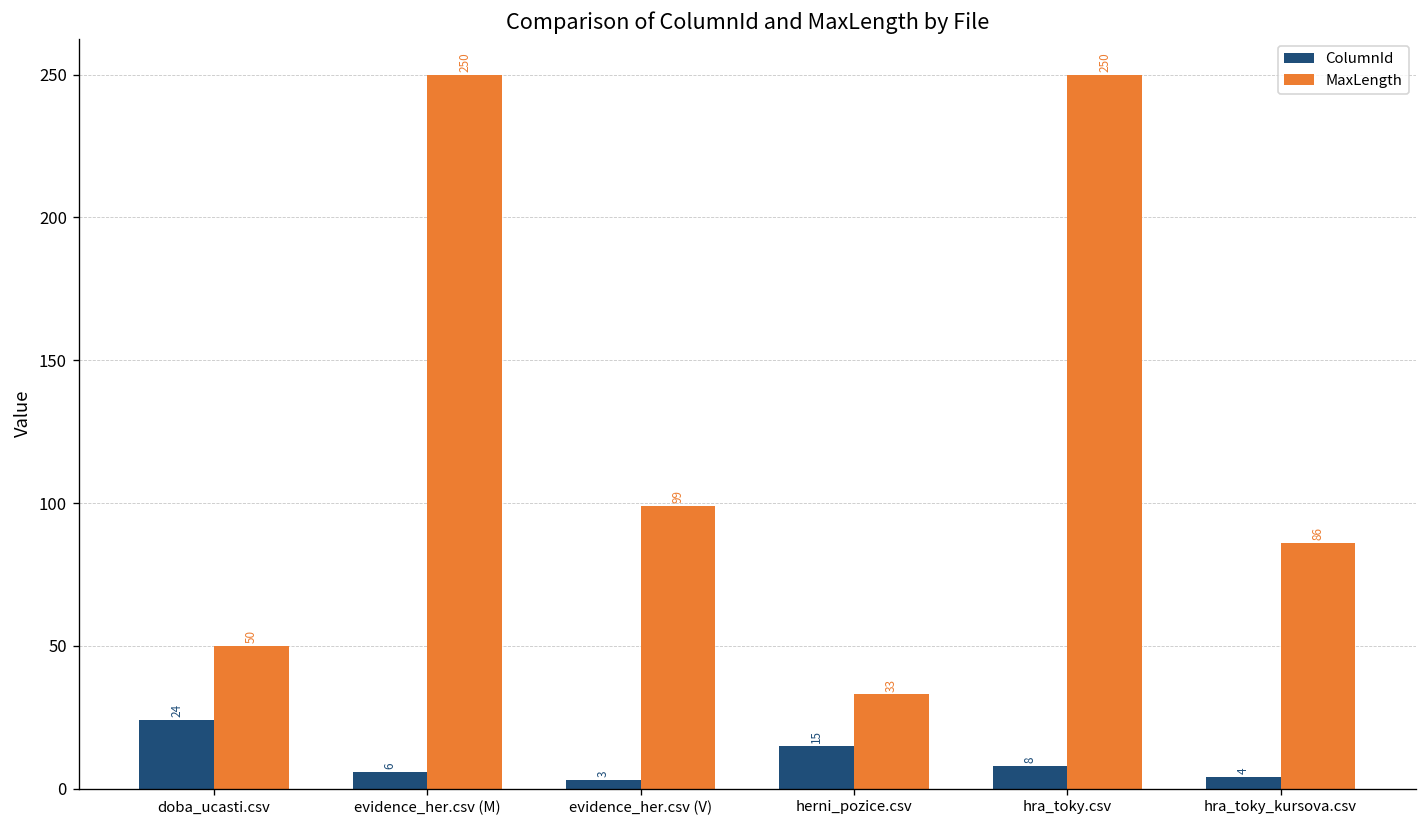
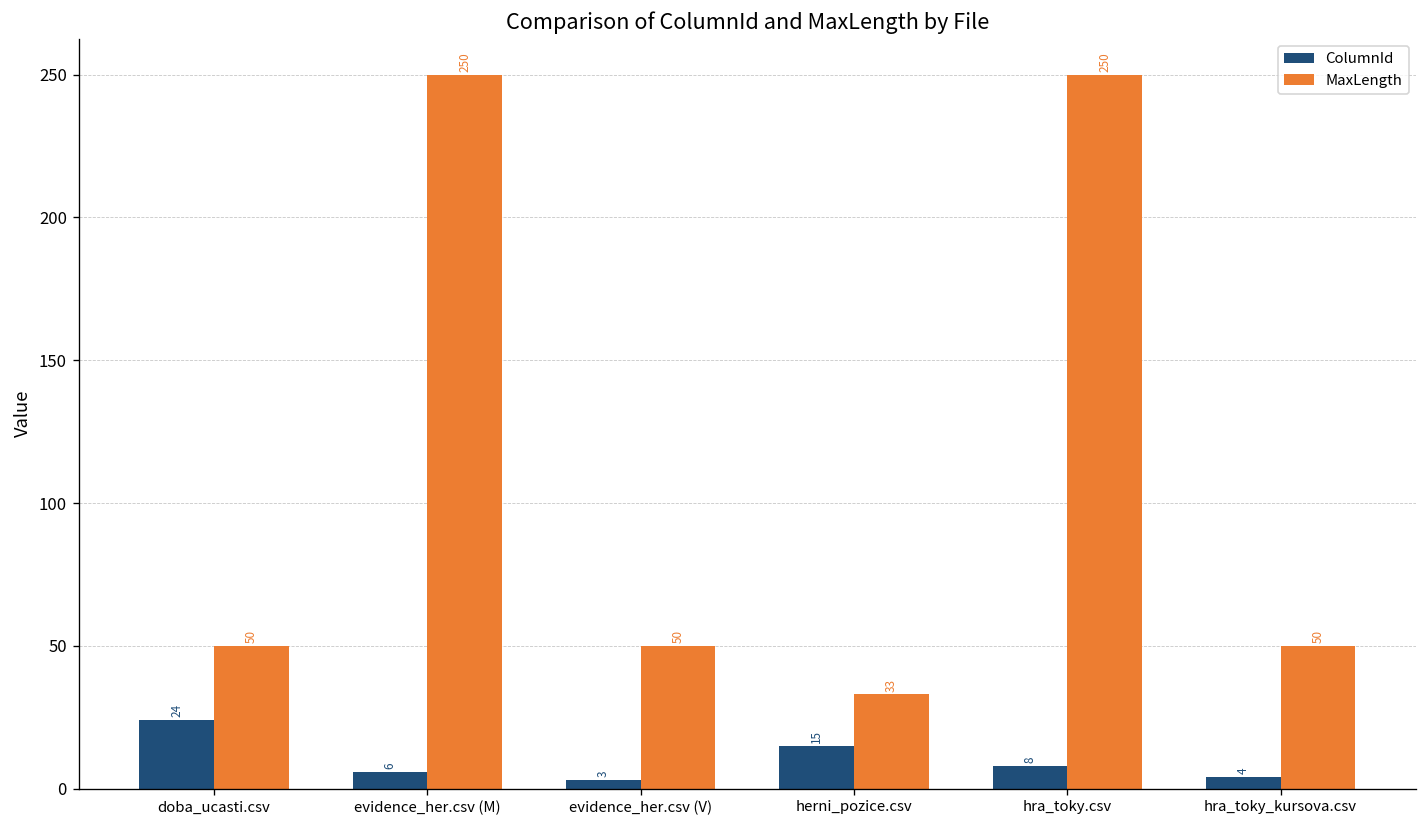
MaxLength, evidence_her.csv (V): 99 -> 50
MaxLength, hra_toky_kursova.csv: 86 -> 50
